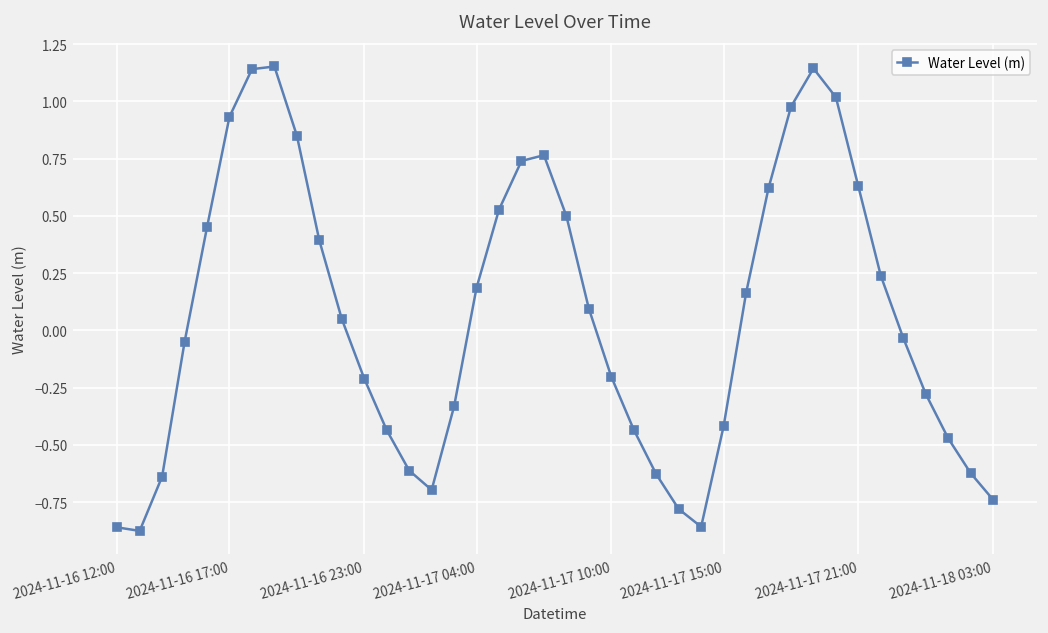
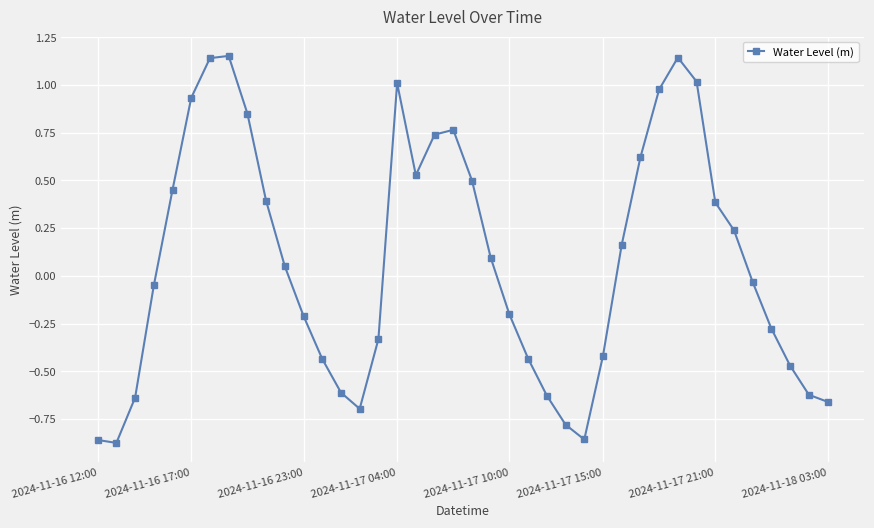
2024-11-17 04:00: 0.19 -> 1.01
2024-11-17 21:00: 0.63 -> 0.38
2024-11-18 03:00: -0.74 -> -0.66
